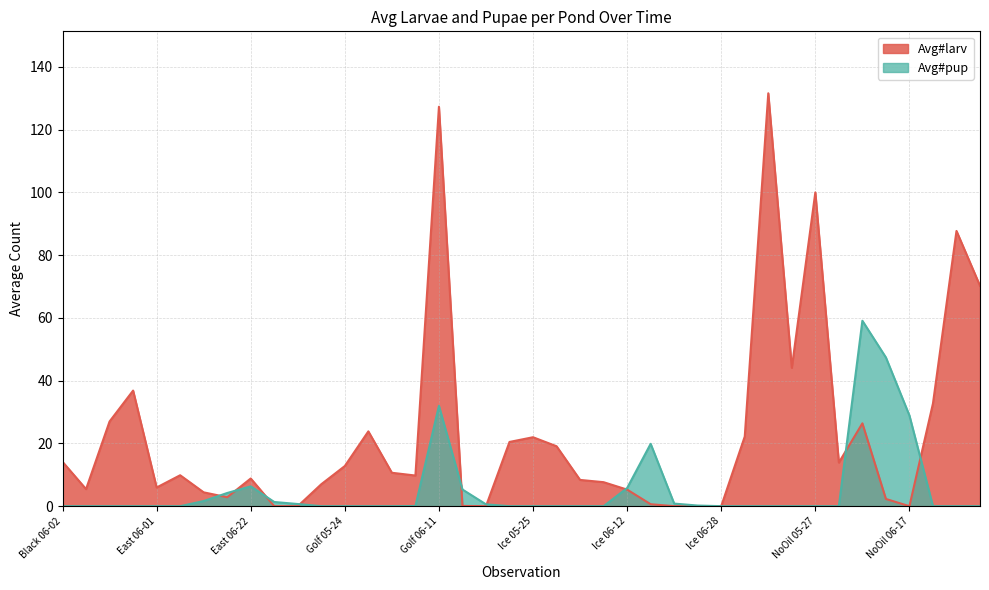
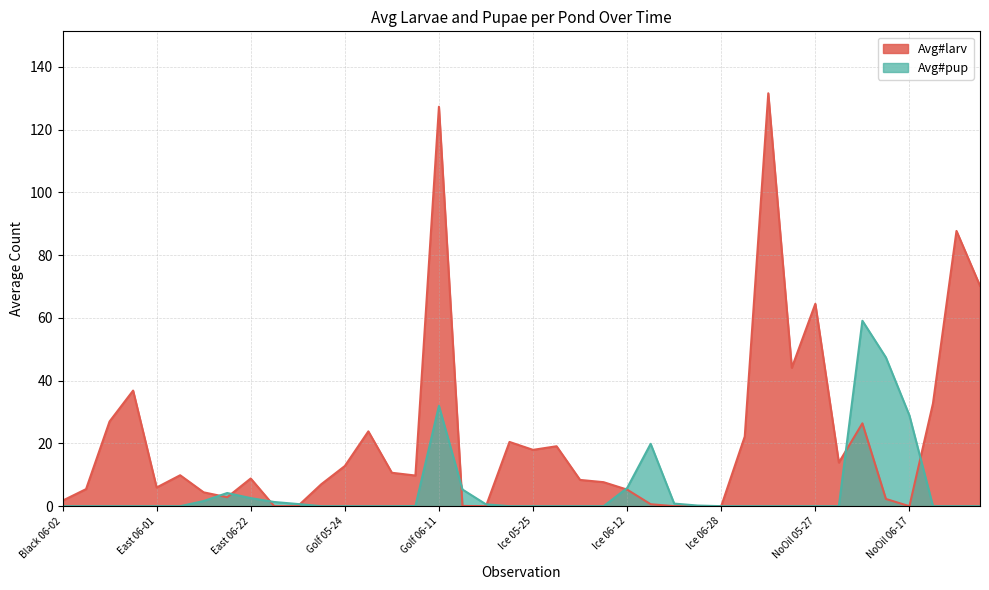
Avg#larv, Black 06-02: 14 -> 2
Avg#pup, East 06-22: 6 -> 3
Avg#larv, Ice 05-25: 22 -> 18
Avg#larv, NoOil 05-27: 100 -> 65
